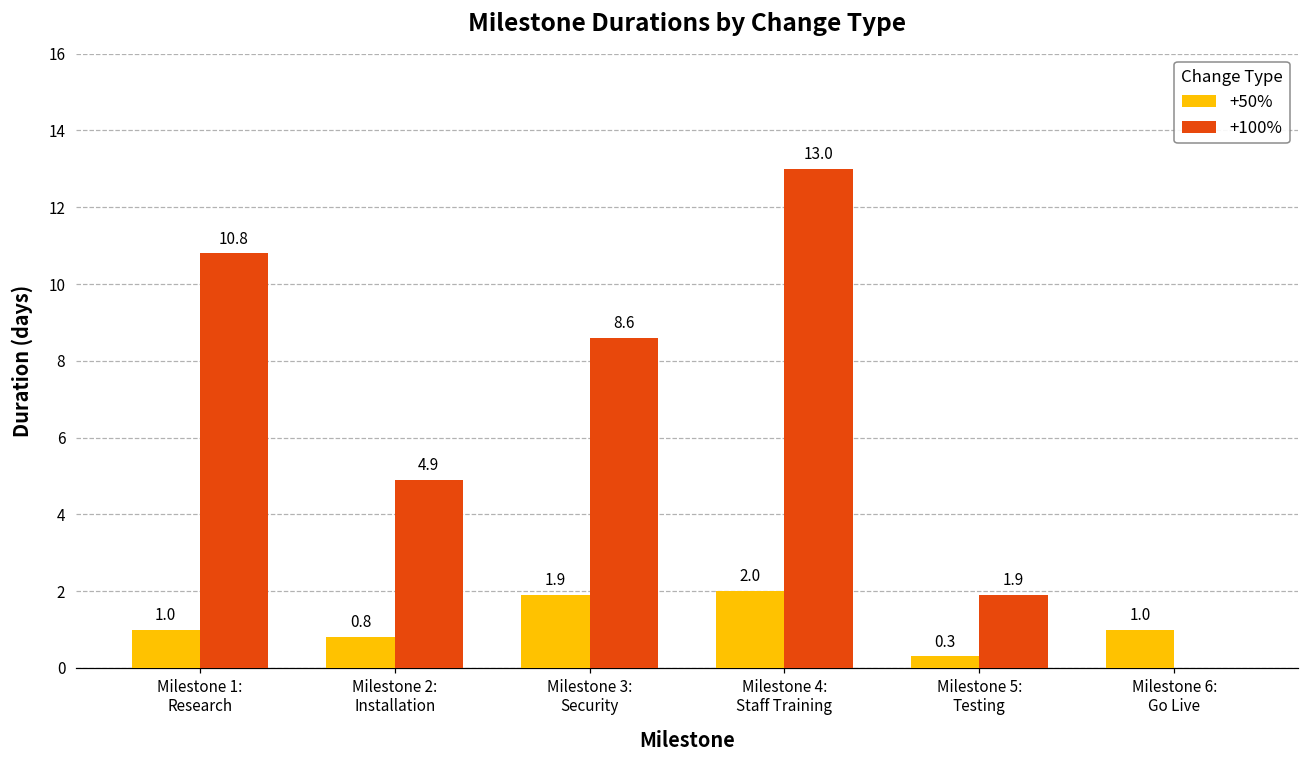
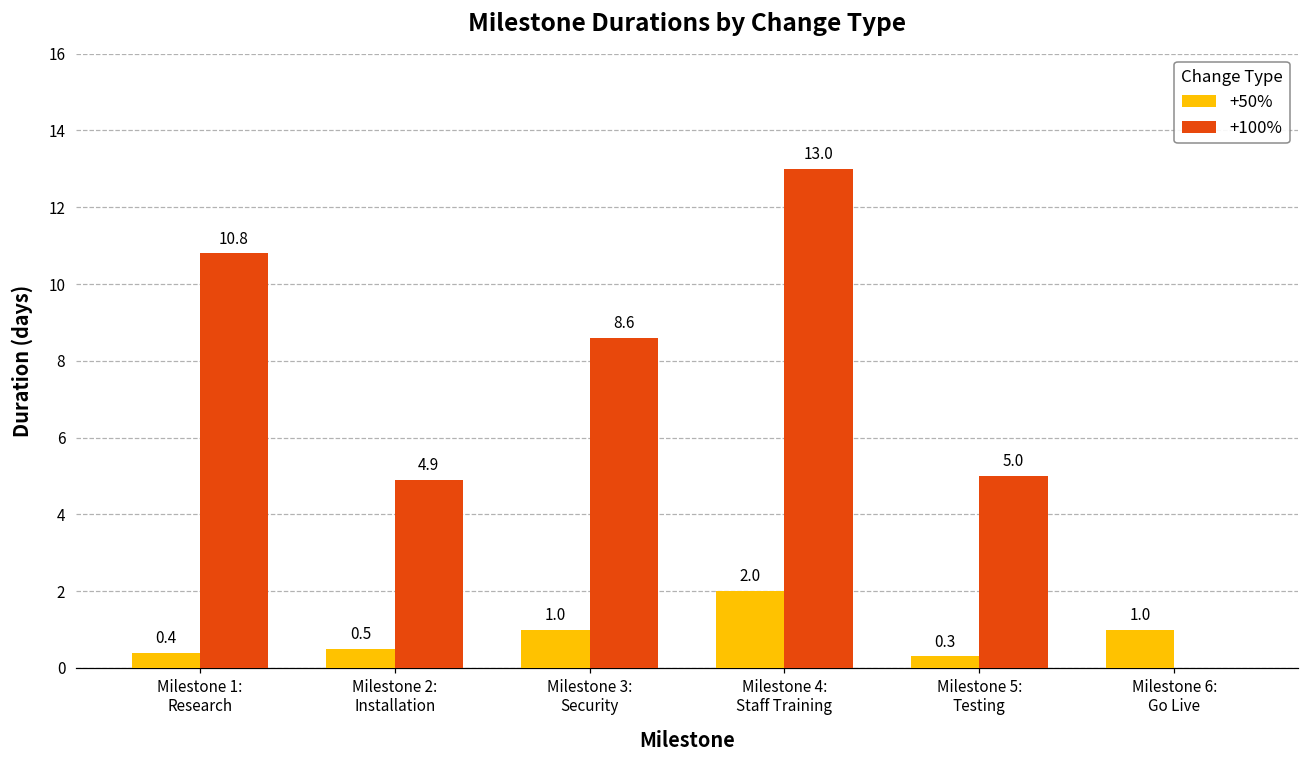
+50%, Milestone 1: Research: 1.0 -> 0.4
+50%, Milestone 2: Installation: 0.8 -> 0.5
+50%, Milestone 3: Security: 1.9 -> 1.0
+100%, Milestone 5: Testing: 1.9 -> 5.0
